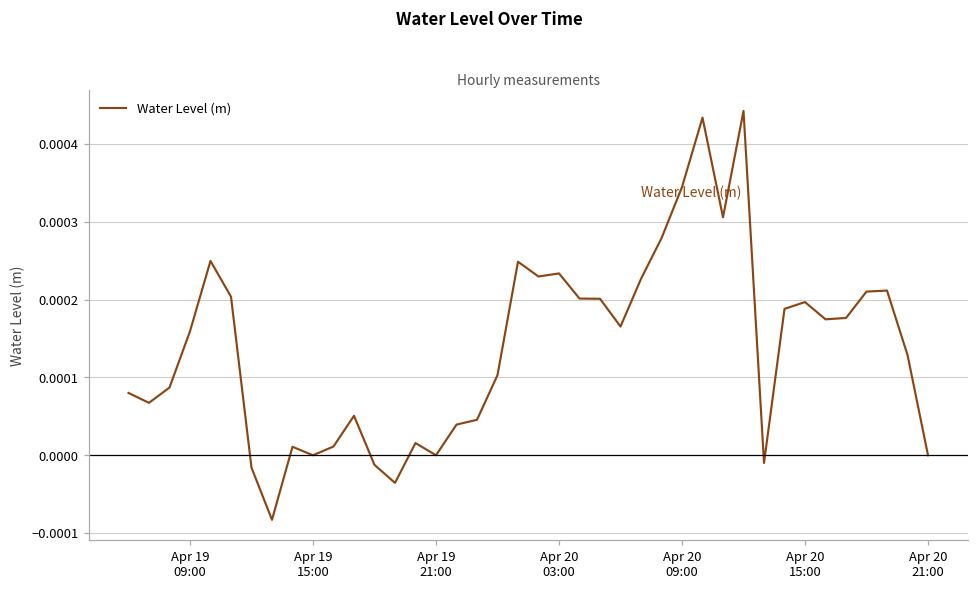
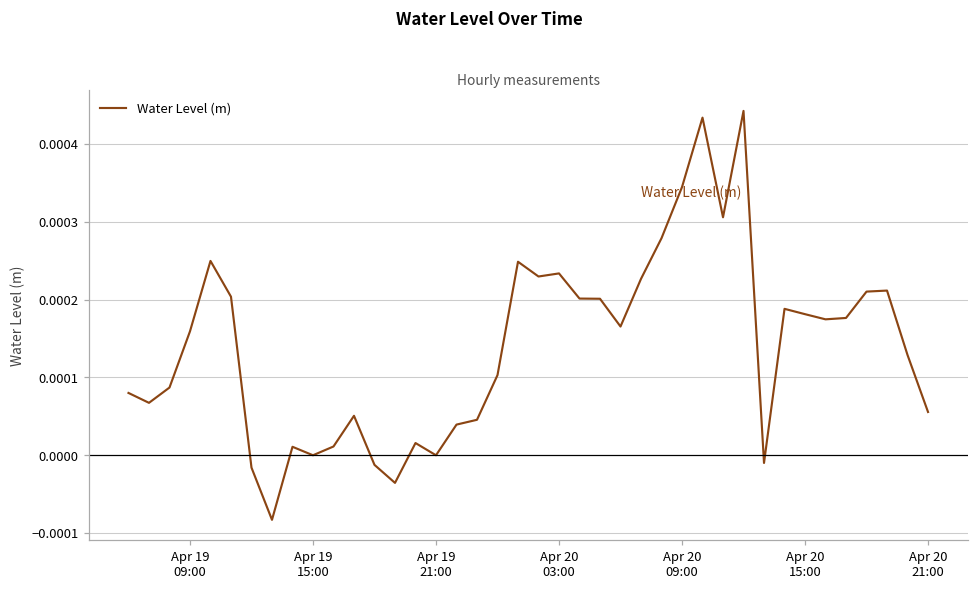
Apr 20 15:00: 0.00020 -> 0.00018
Apr 20 21:00: 0.0000 -> 0.0001
